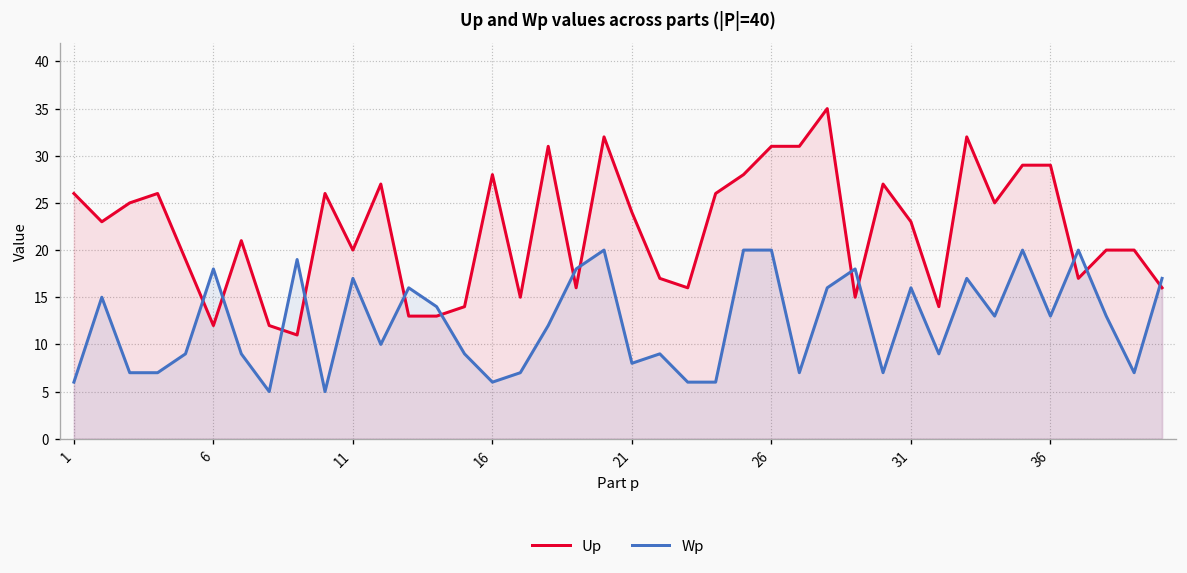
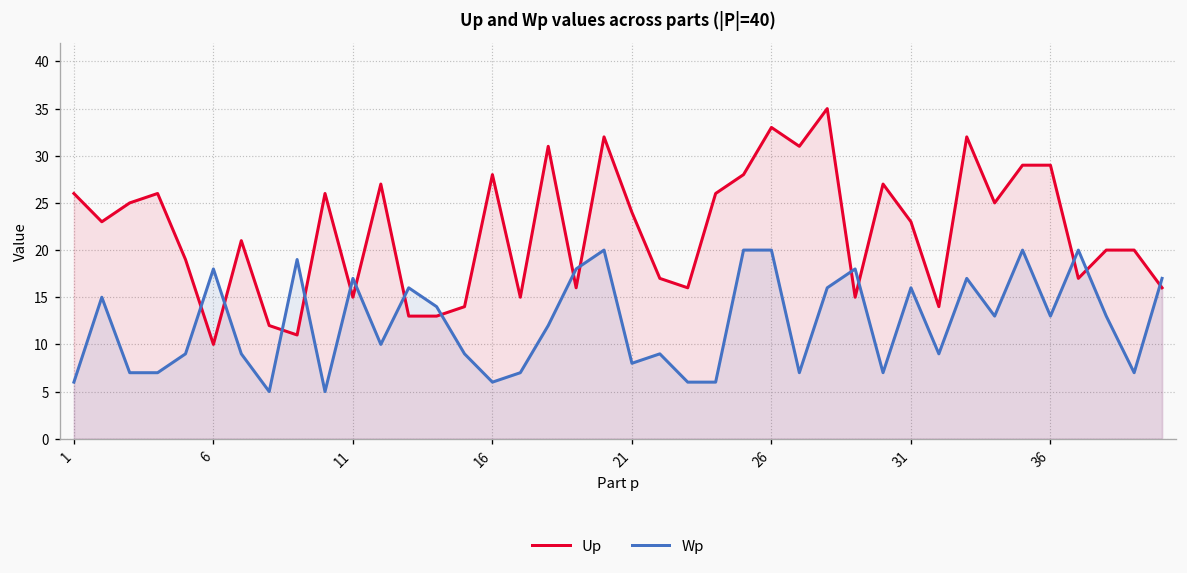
Up, 6: 12 -> 10
Up, 11: 20 -> 15
Up, 26: 31 -> 33
